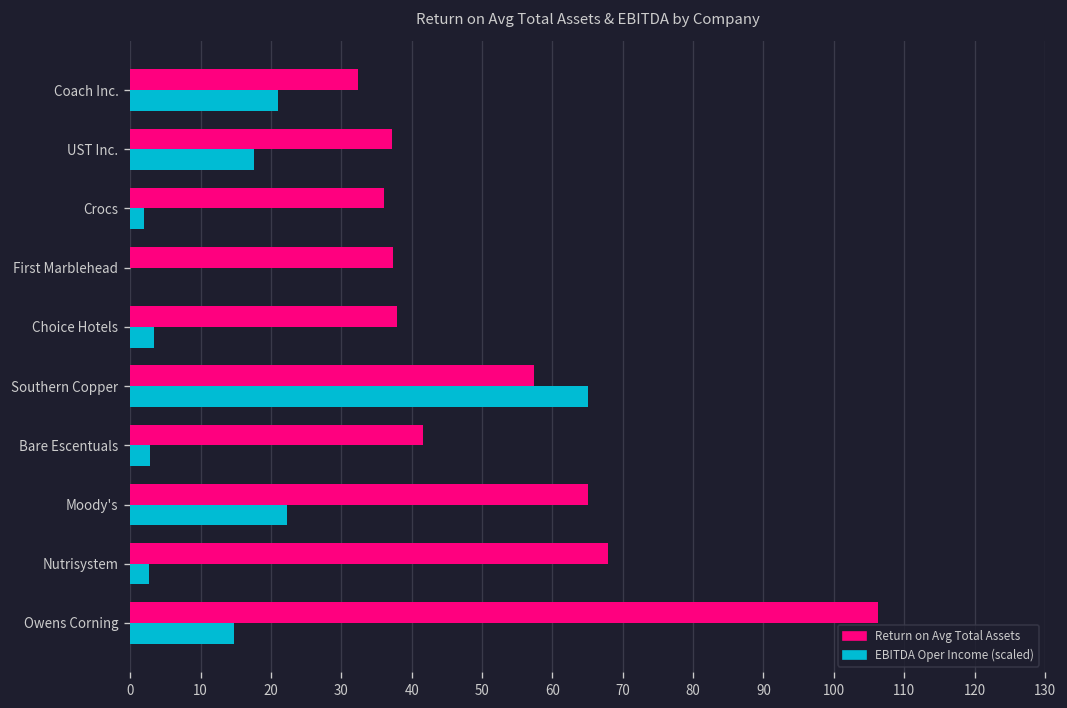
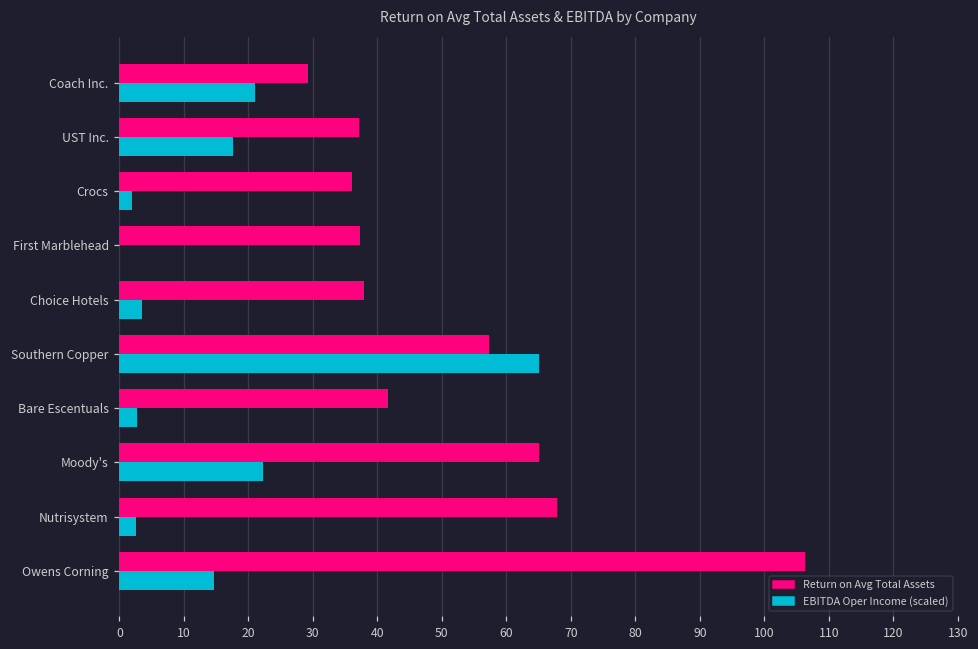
Return on Avg Total Assets, Coach Inc.: 32 -> 29
